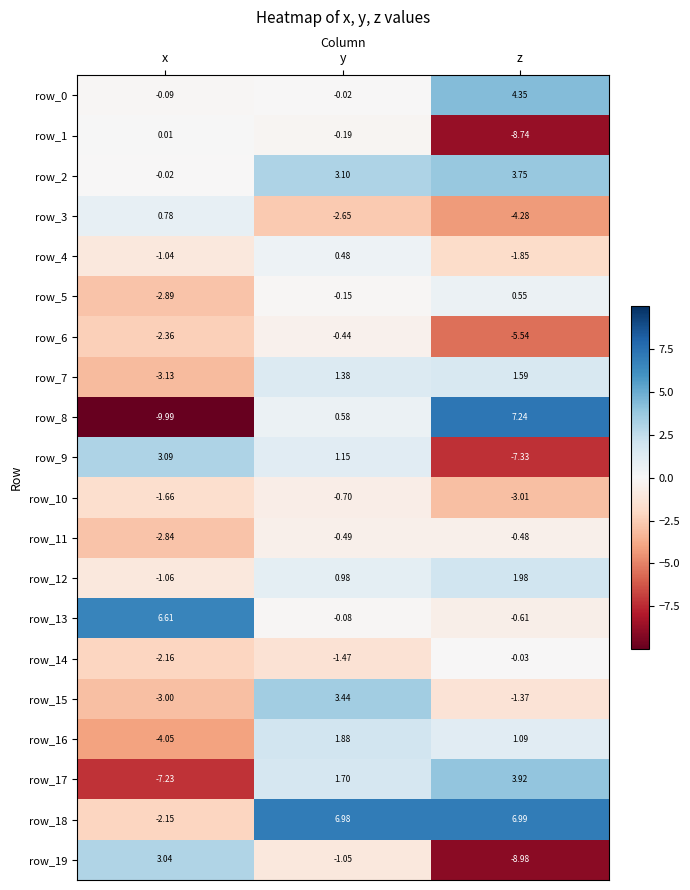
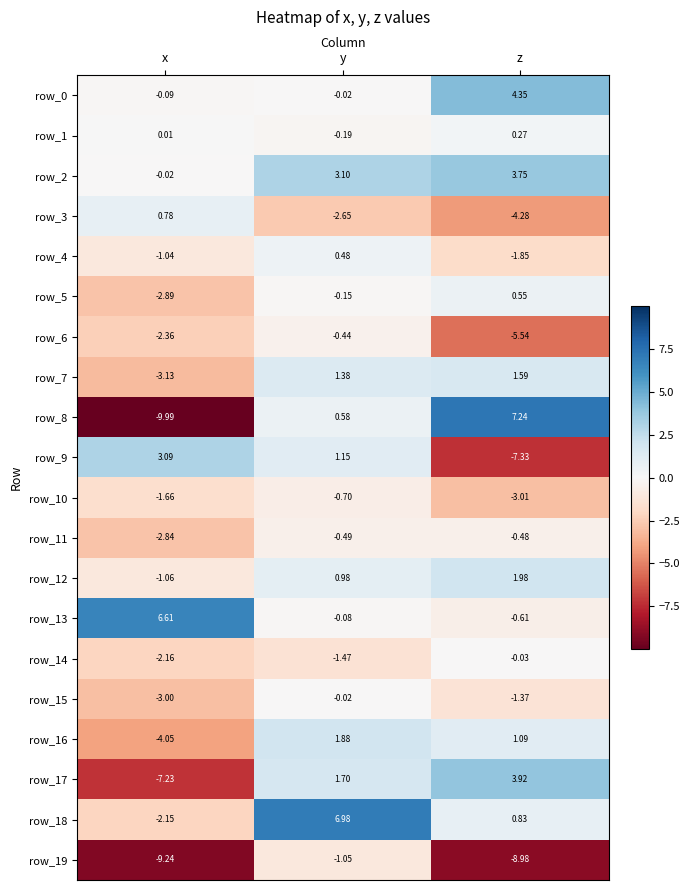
row_1, z: -8.74 -> 0.27
row_15, y: 3.44 -> -0.02
row_18, z: 6.99 -> 0.83
row_19, x: 3.04 -> -9.24
